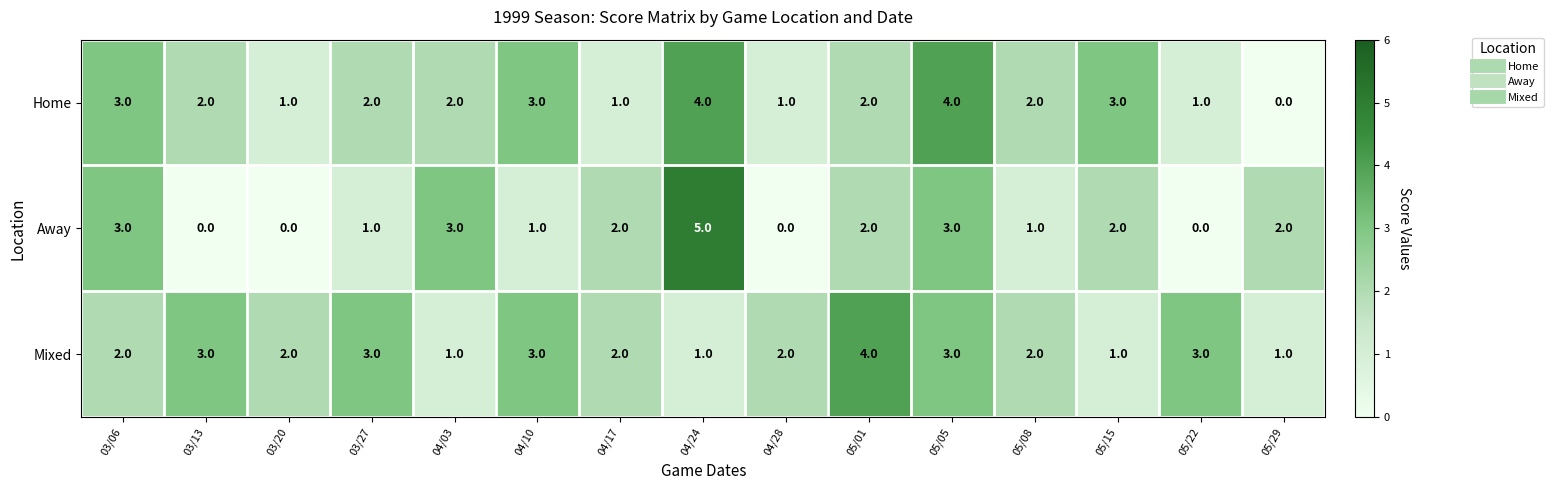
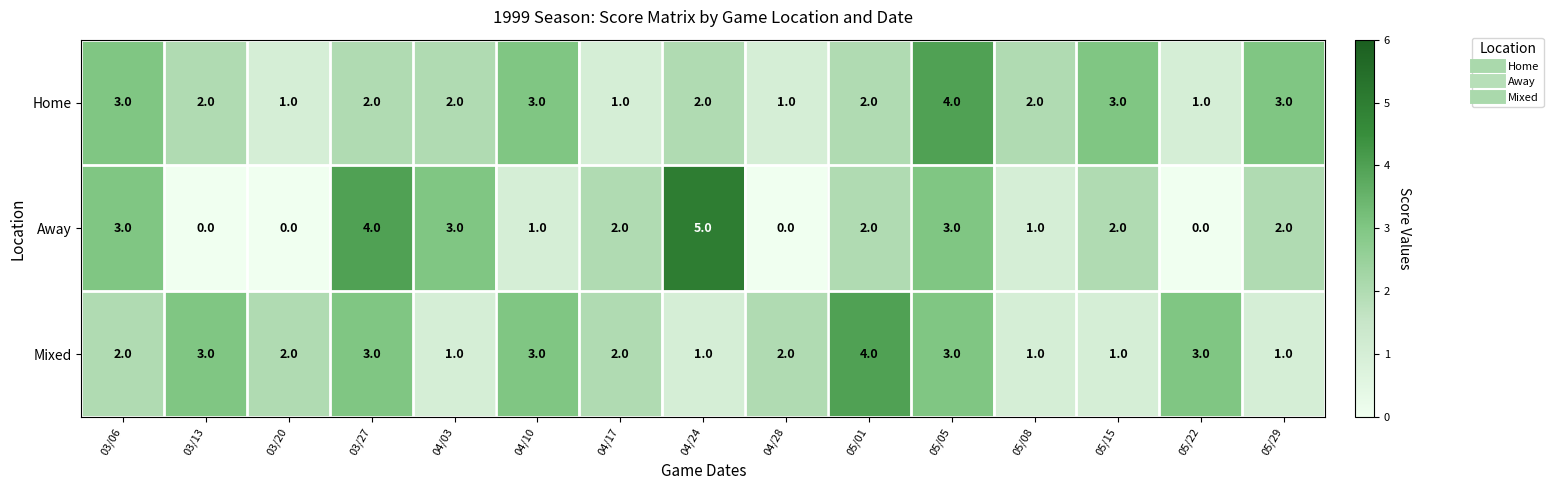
Home, 04/24: 4.0 -> 2.0
Home, 05/29: 0.0 -> 3.0
Away, 03/27: 1.0 -> 4.0
Mixed, 05/08: 2.0 -> 1.0
